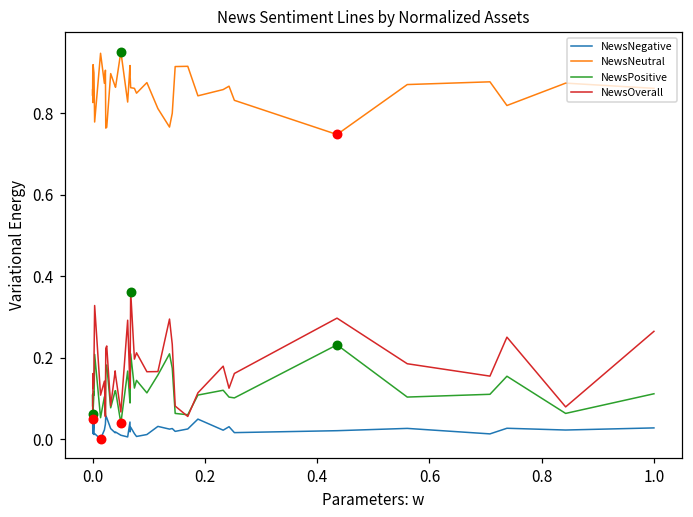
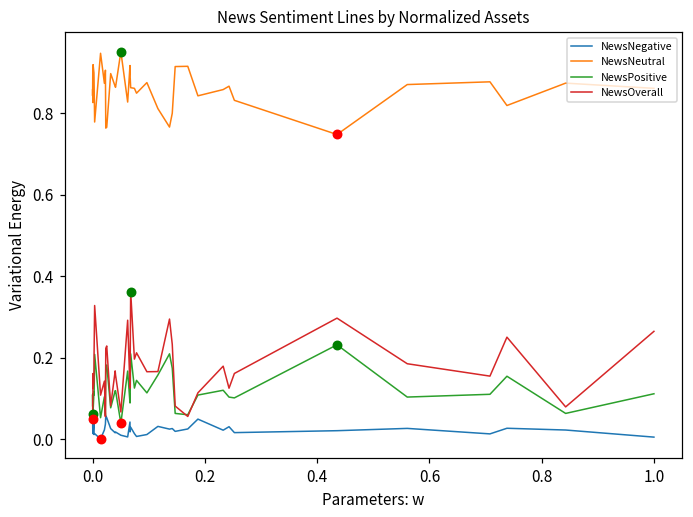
NewsNegative, 1.0: 0.03 -> 0.00
